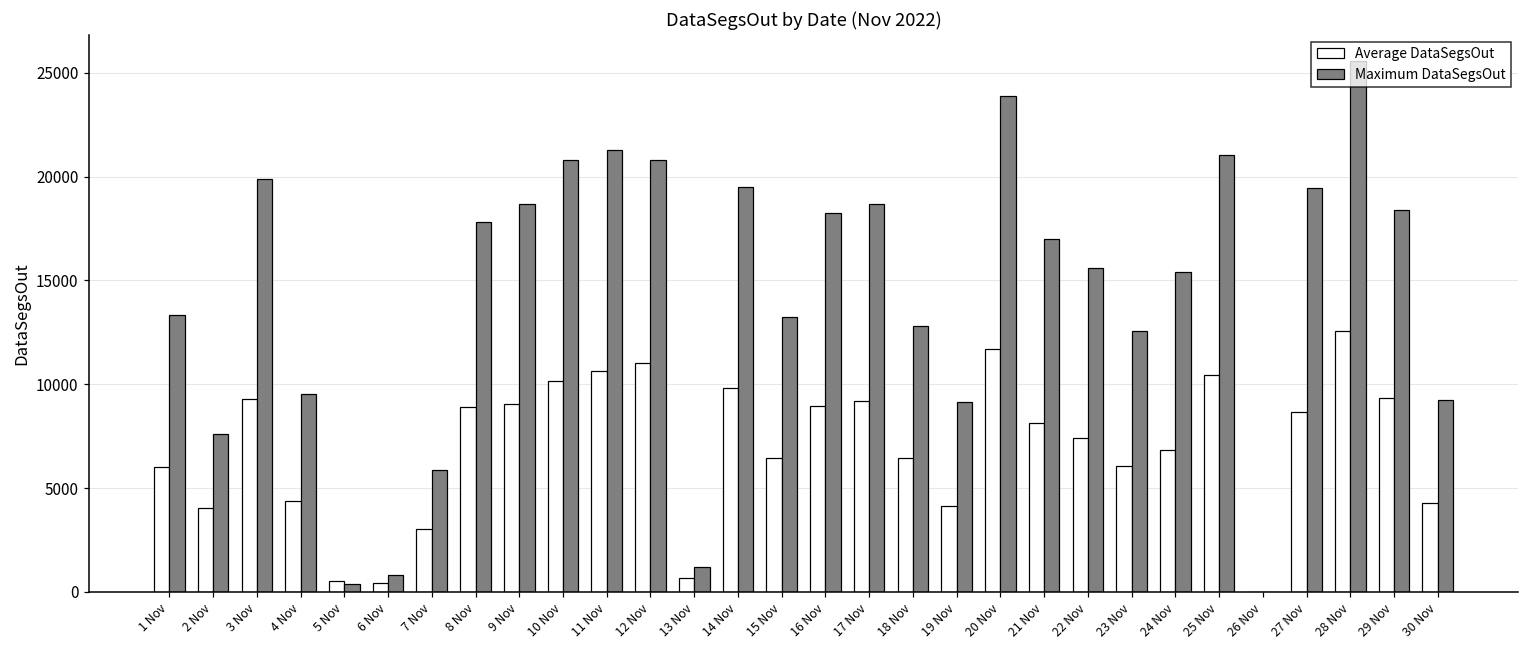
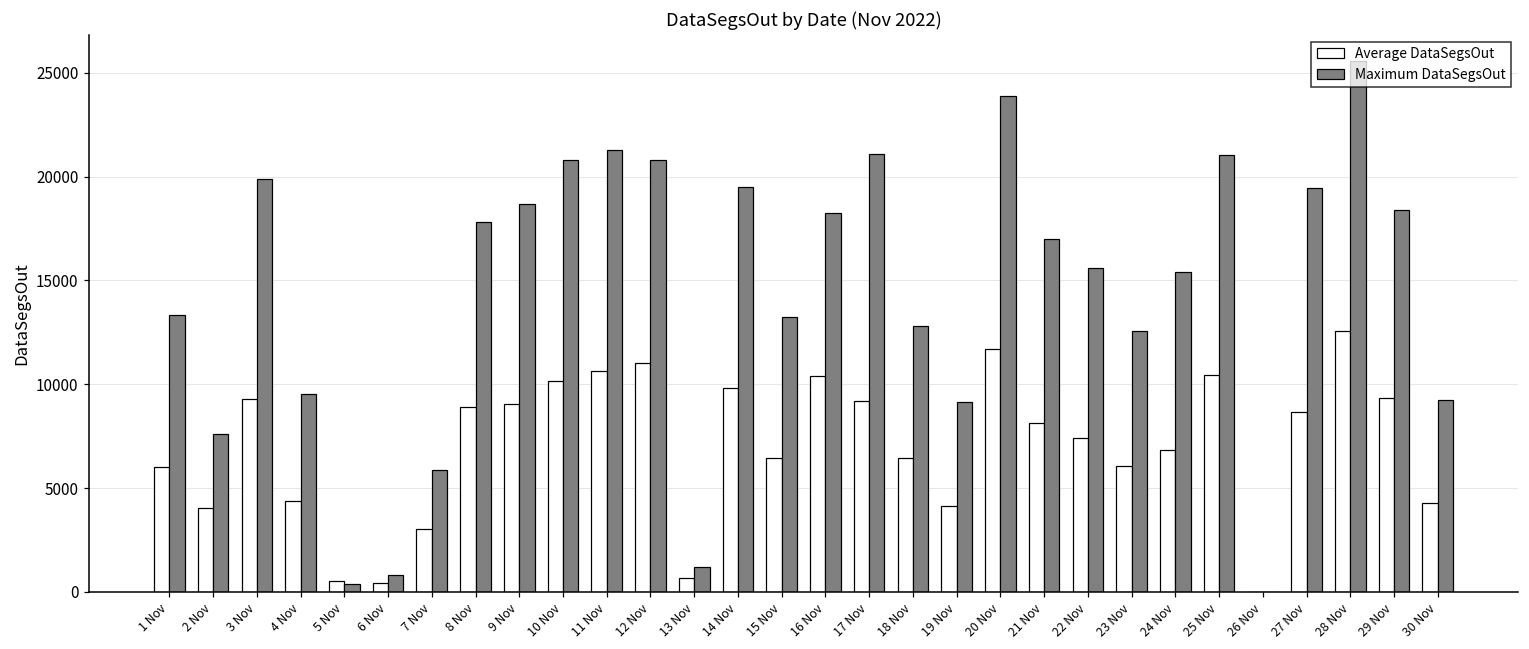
Average DataSegsOut, 16 Nov: 8900 -> 10400
Maximum DataSegsOut, 17 Nov: 18700 -> 21100
